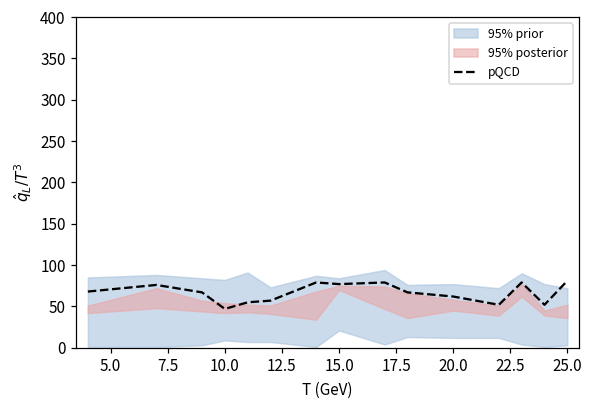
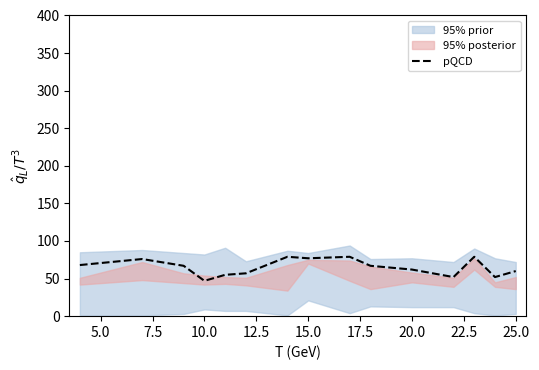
pQCD, 25.0: 80 -> 60
